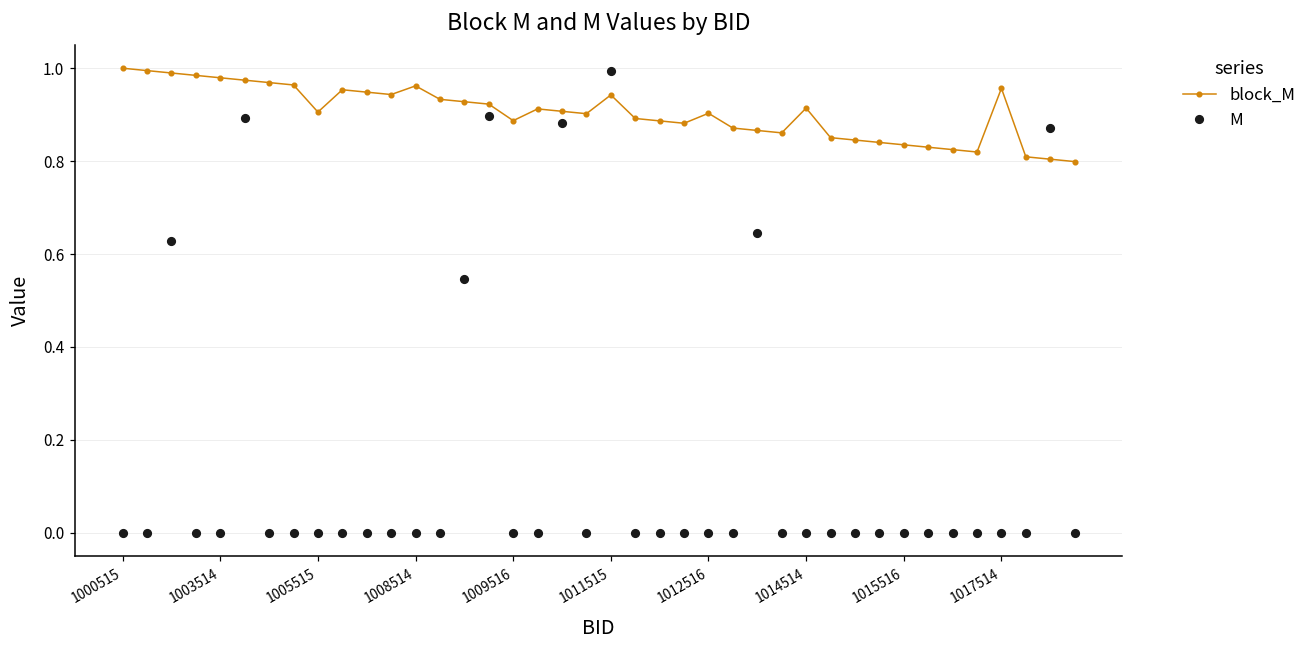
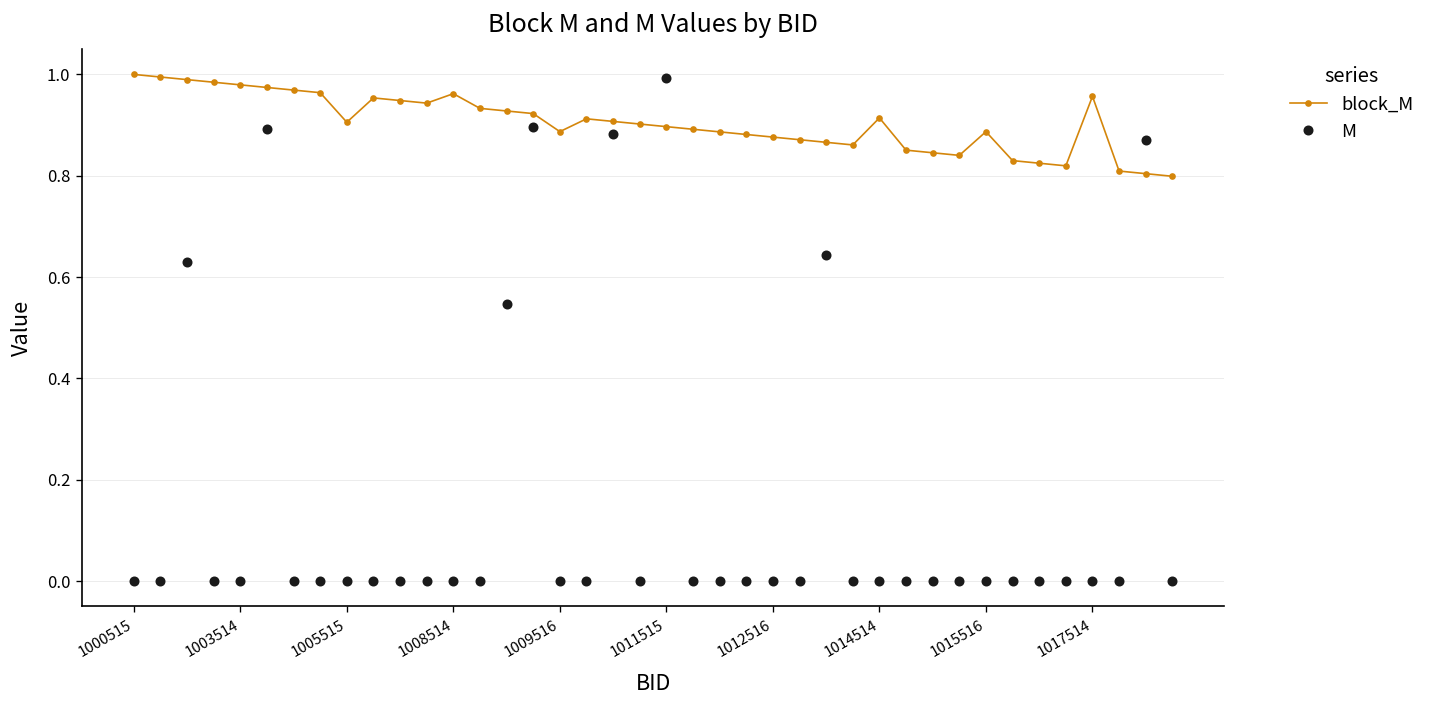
block_M, 1011515: 0.94 -> 0.90
block_M, 1012516: 0.90 -> 0.88
block_M, 1015516: 0.84 -> 0.89
